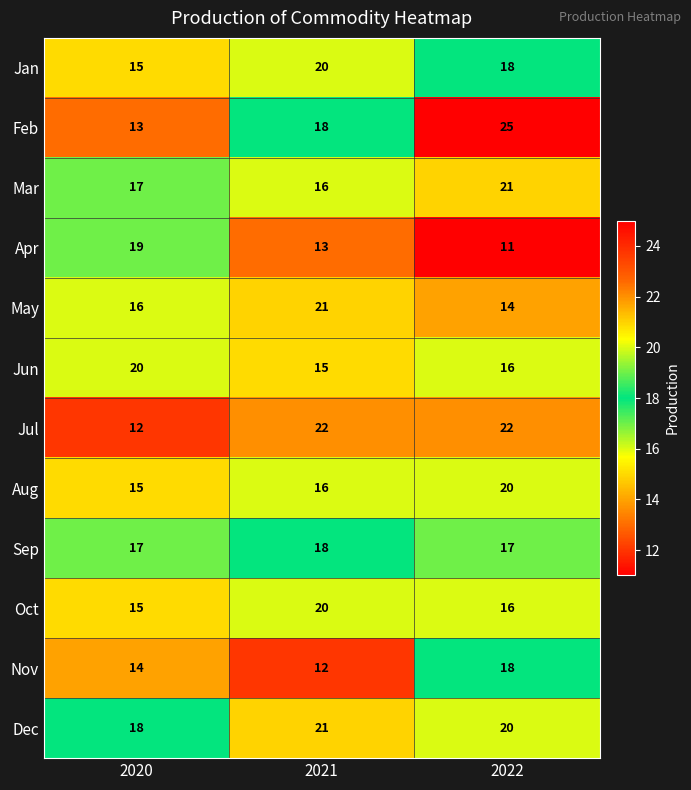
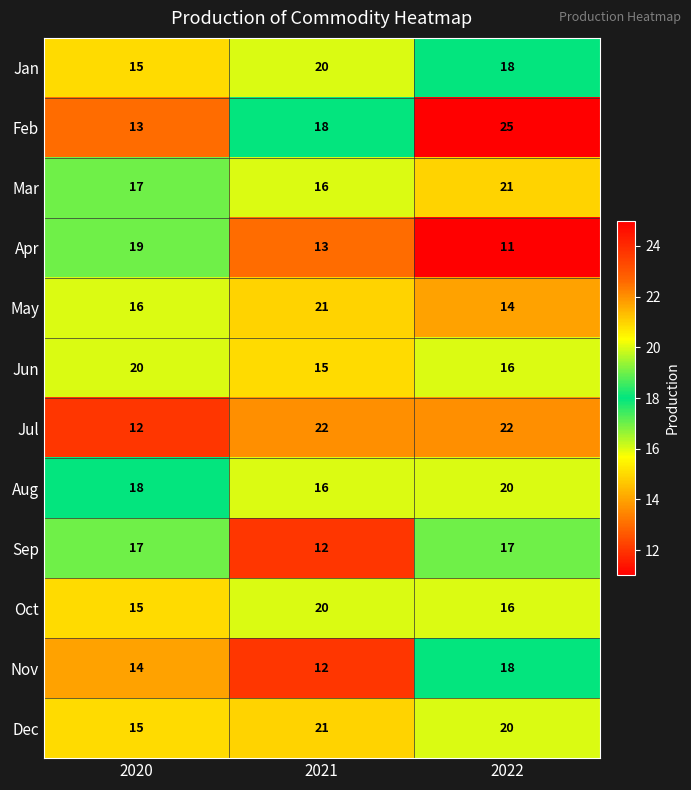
Aug, 2020: 15 -> 18
Sep, 2021: 18 -> 12
Dec, 2020: 18 -> 15
